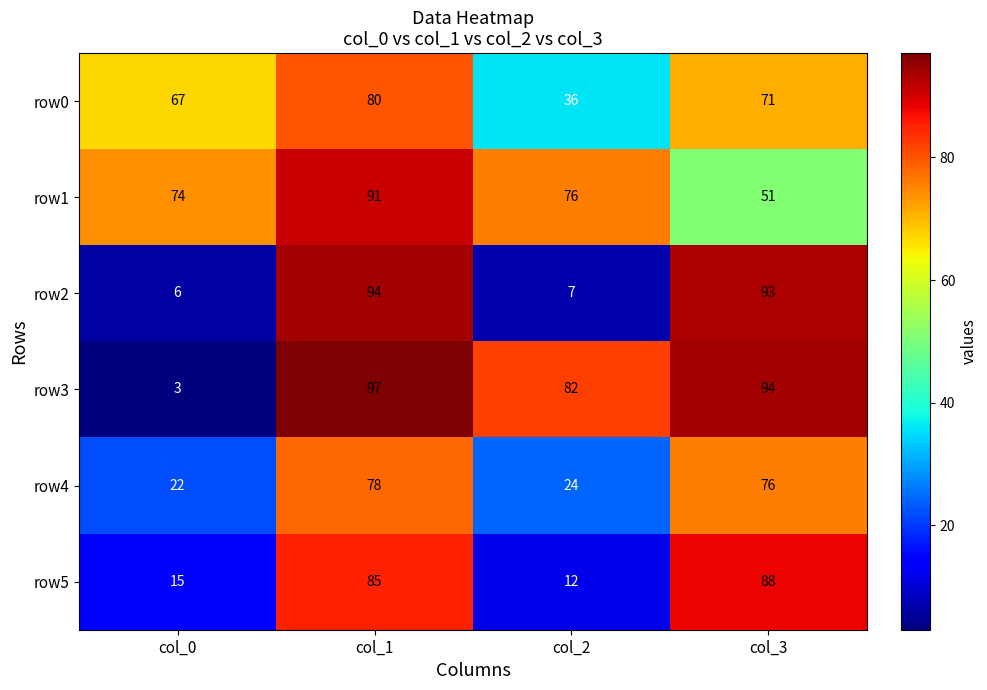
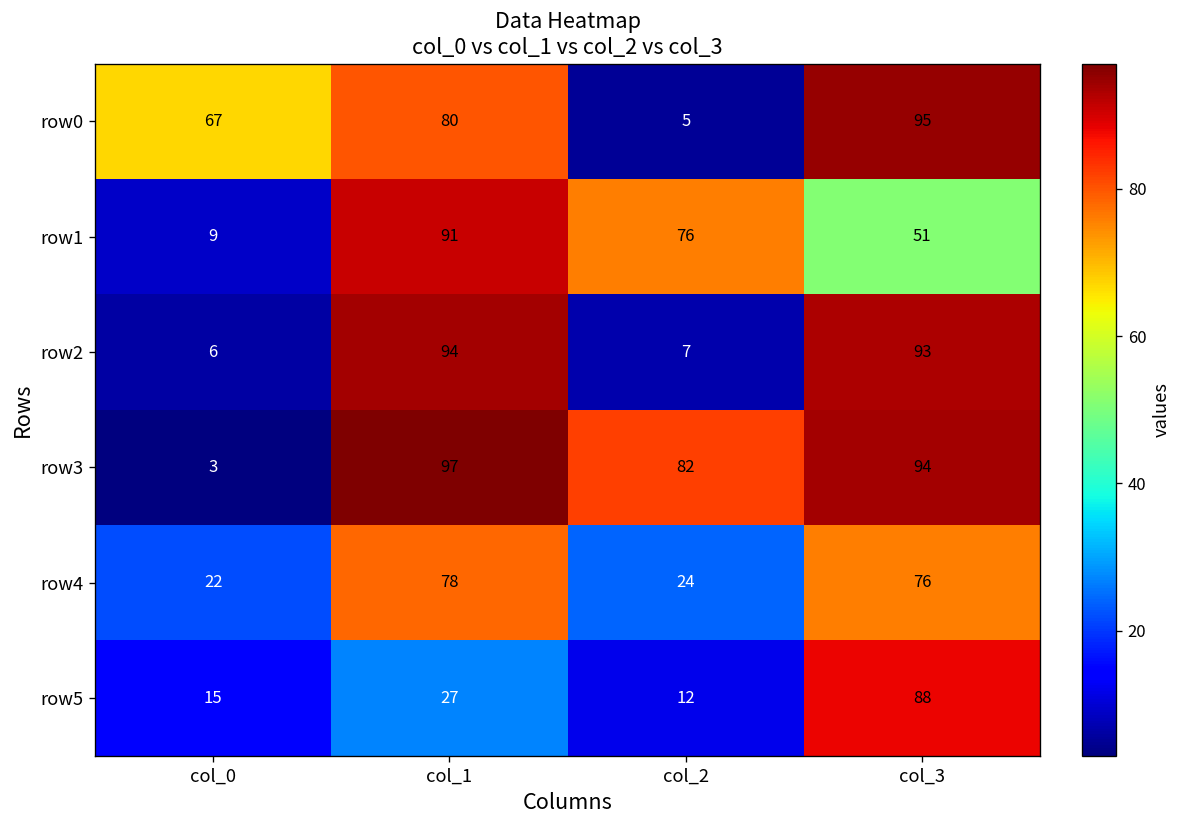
row0, col_2: 36 -> 5
row0, col_3: 71 -> 95
row1, col_0: 74 -> 9
row5, col_1: 85 -> 27
